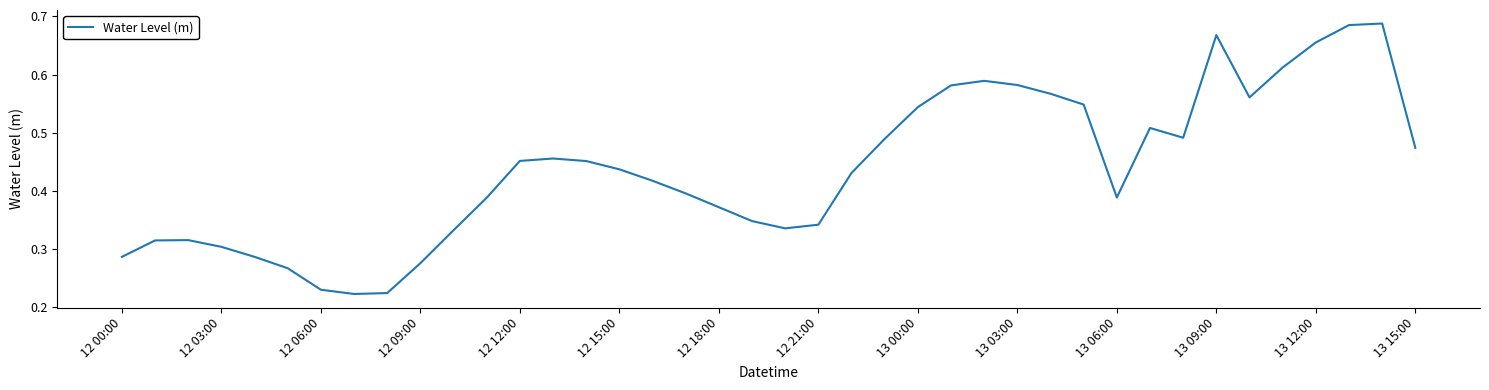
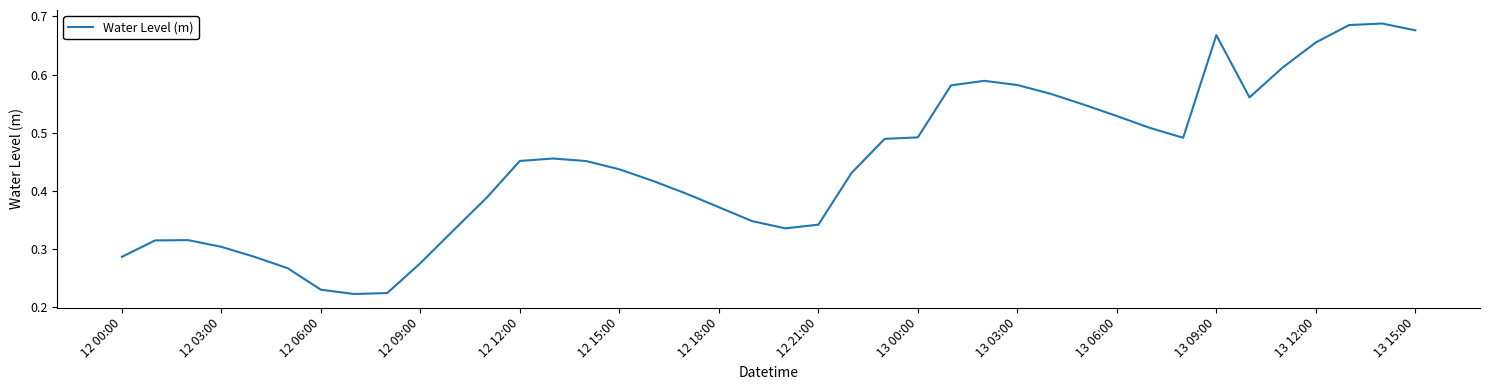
13 00:00: 0.54 -> 0.49
13 06:00: 0.39 -> 0.53
13 15:00: 0.47 -> 0.68
